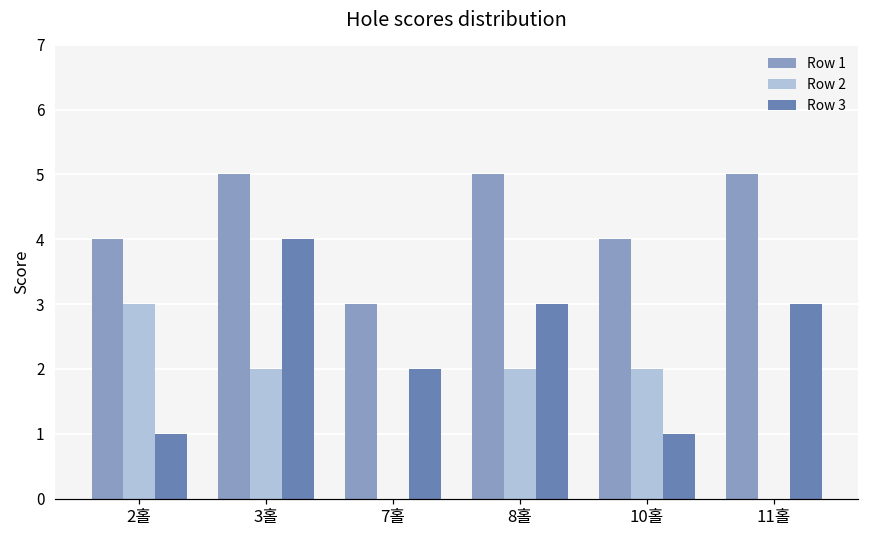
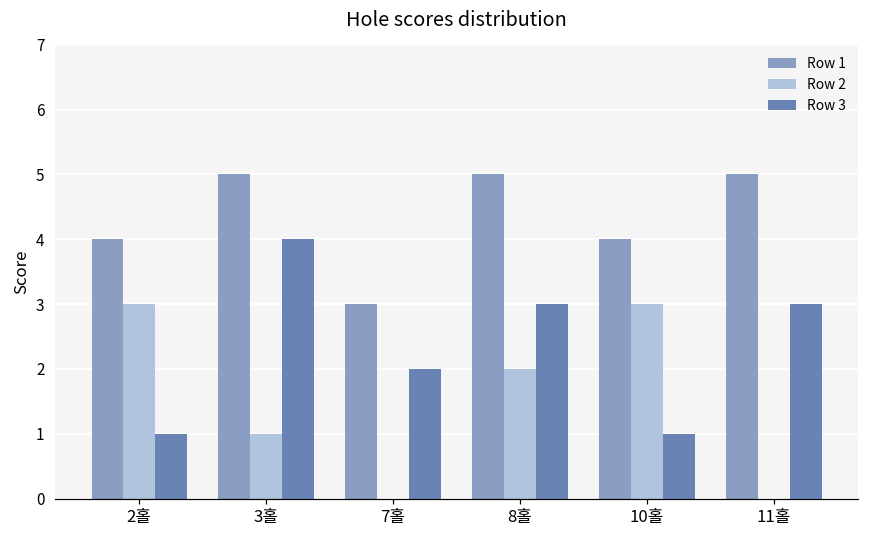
Row 2, 3홀: 2 -> 1
Row 2, 10홀: 2 -> 3
